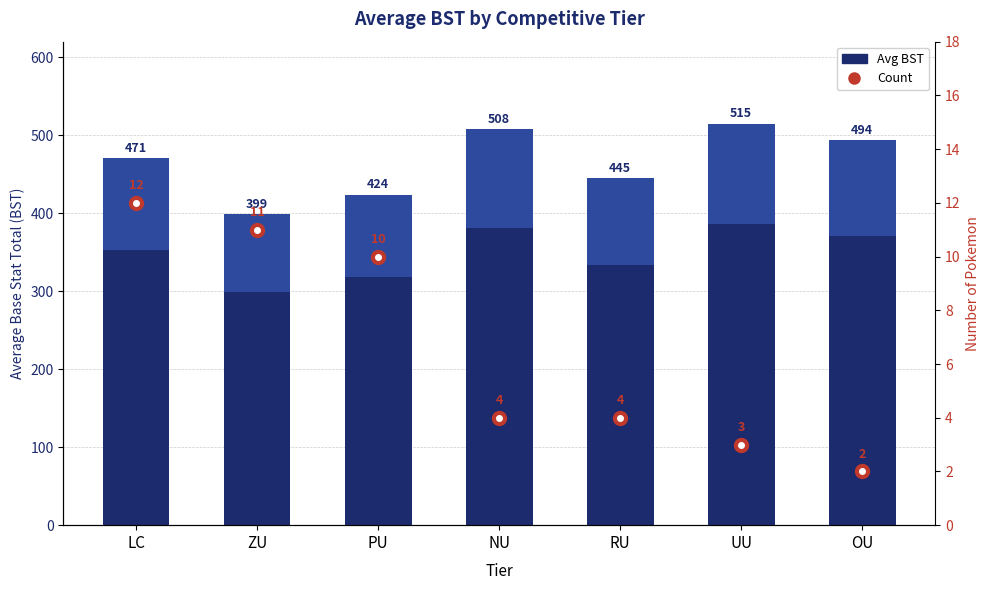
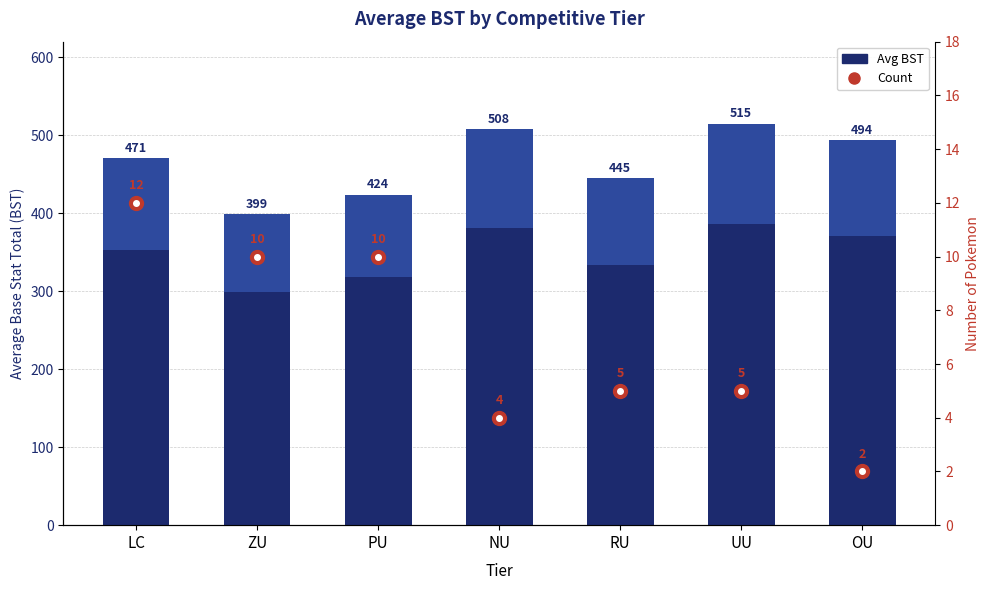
Count, ZU: 11 -> 10
Count, RU: 4 -> 5
Count, UU: 3 -> 5
